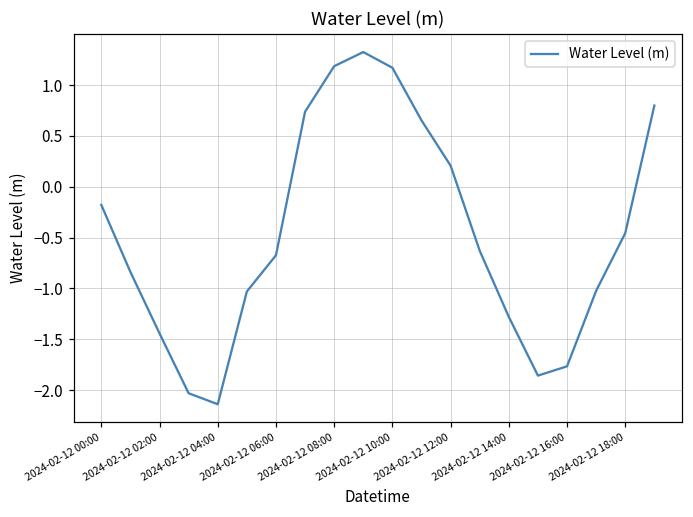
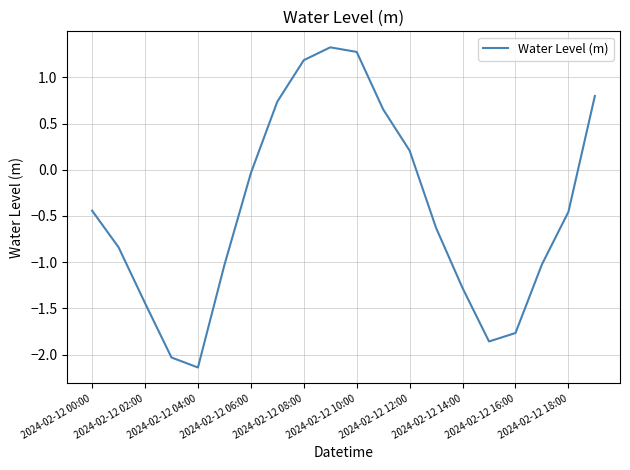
2024-02-12 00:00: -0.2 -> -0.4
2024-02-12 06:00: -0.7 -> 0.0
2024-02-12 10:00: 1.2 -> 1.3
